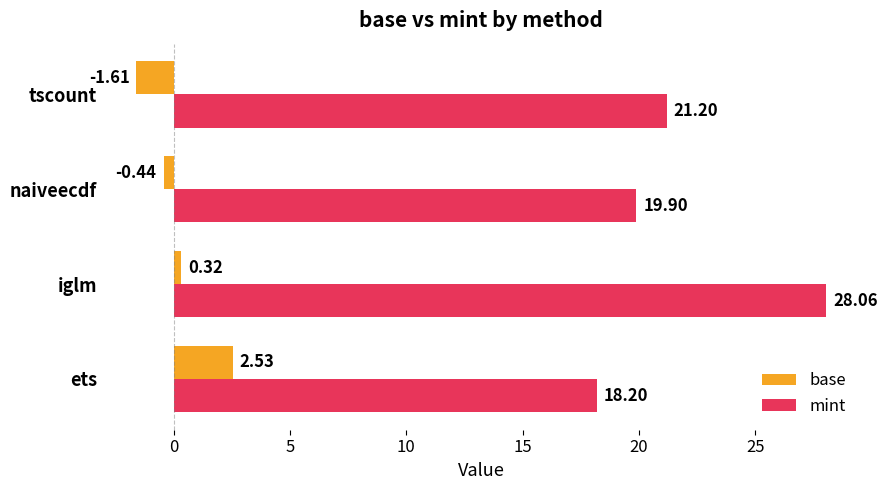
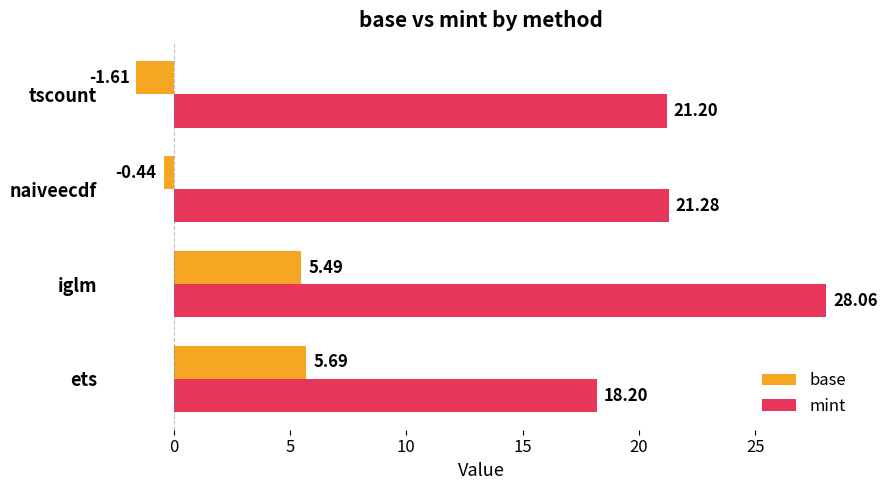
mint, naiveecdf: 19.90 -> 21.28
base, iglm: 0.32 -> 5.49
base, ets: 2.53 -> 5.69
